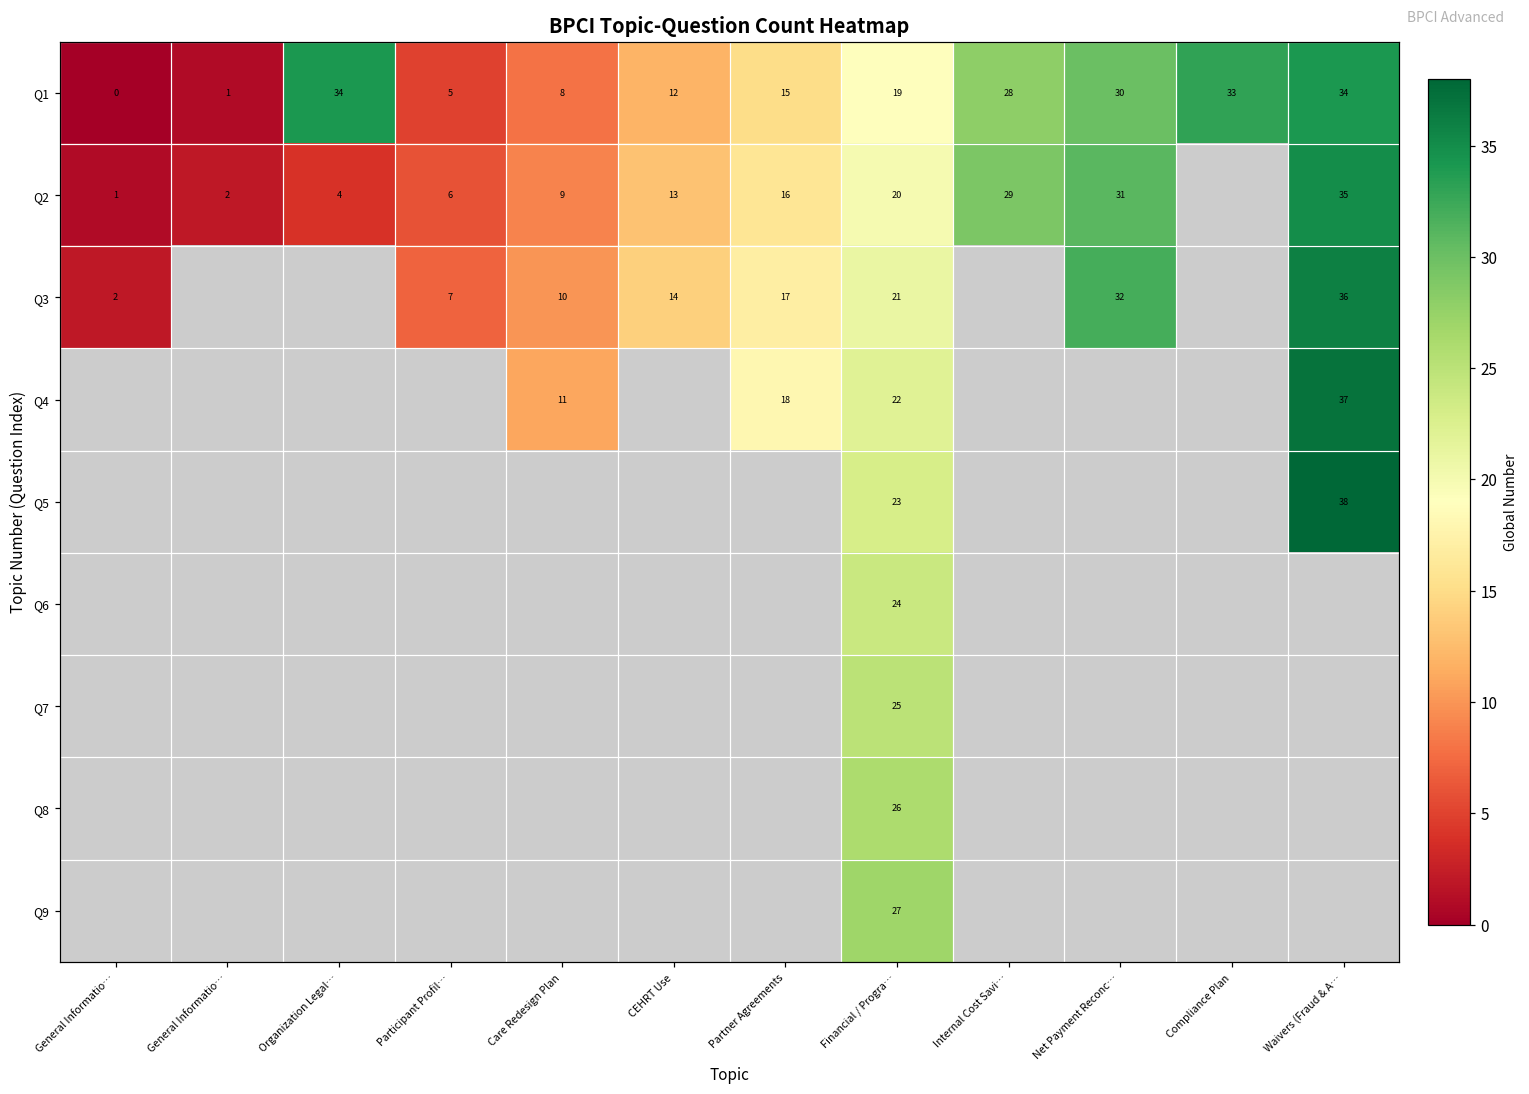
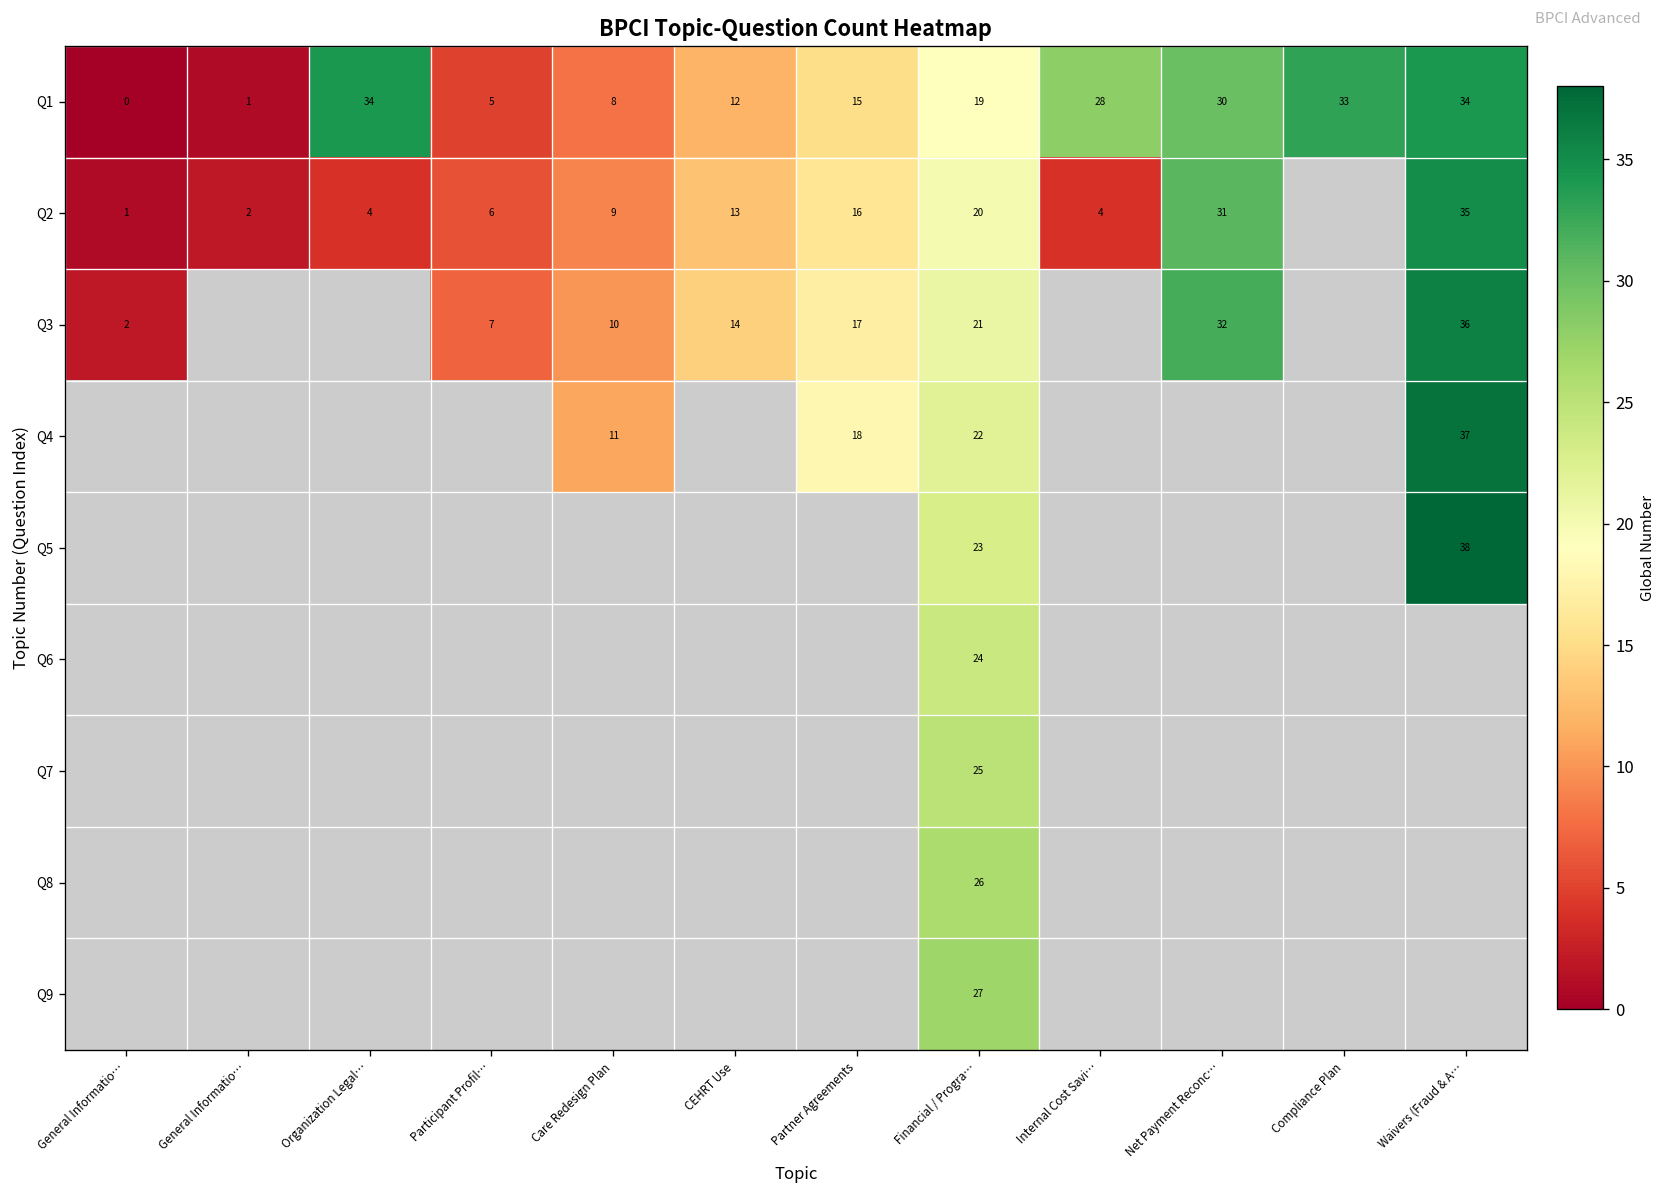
Q2, Internal Cost Savi…: 29 -> 4
